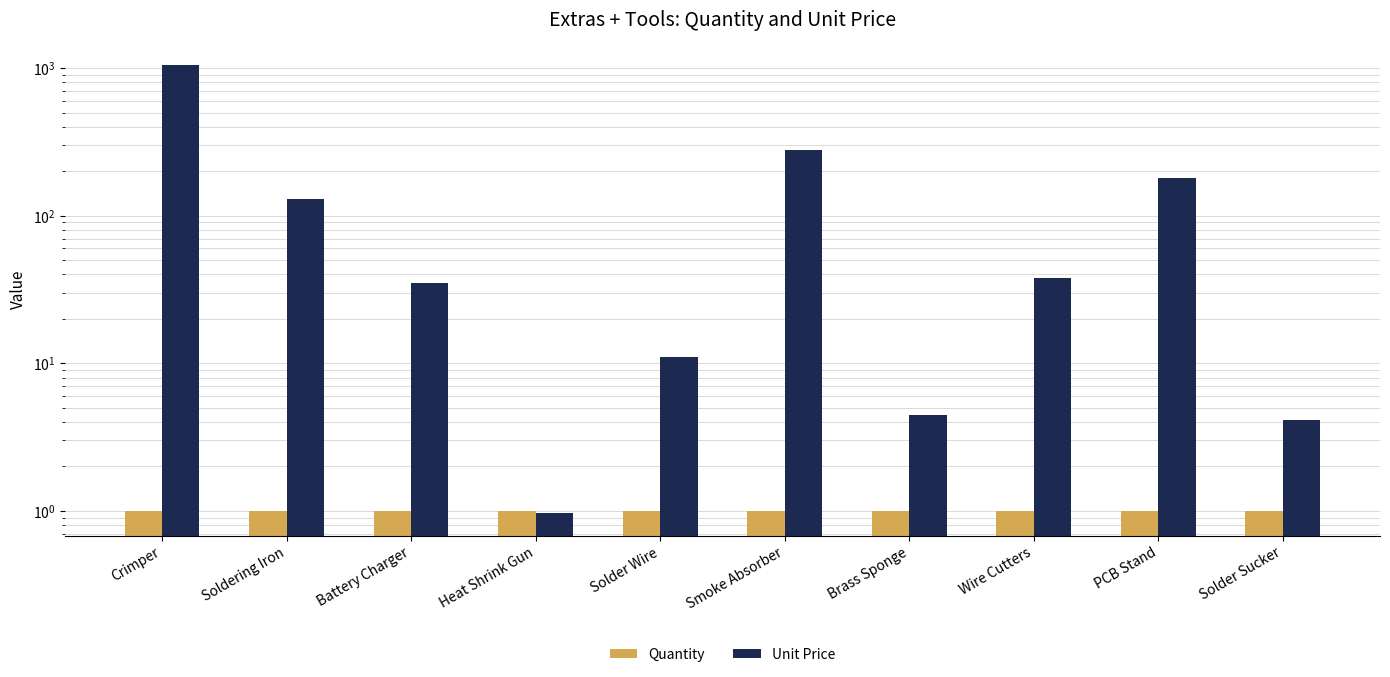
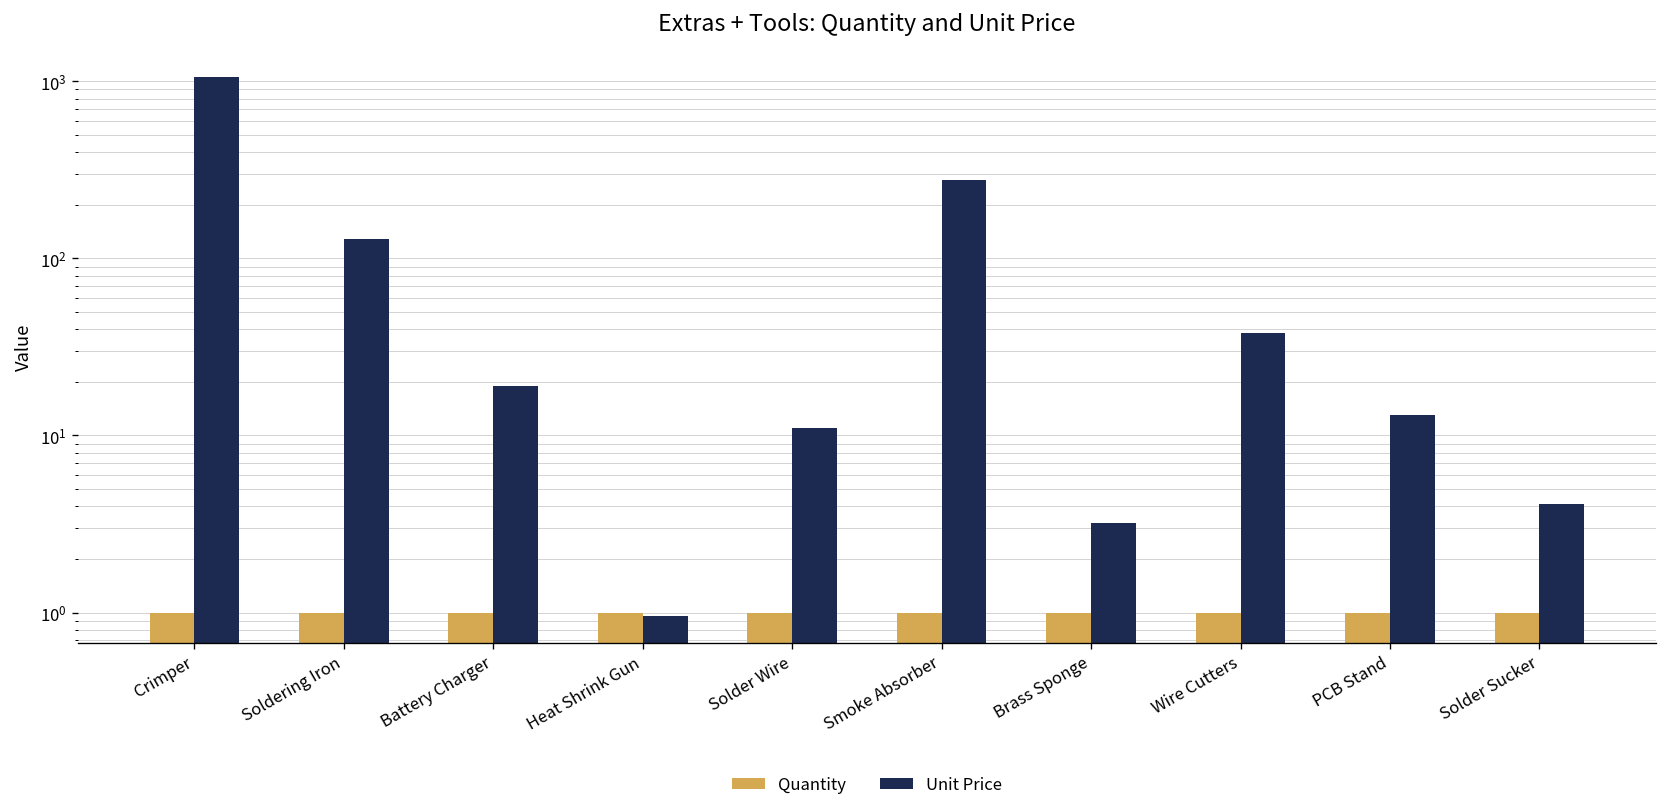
Unit Price, Battery Charger: 35 -> 19
Unit Price, Brass Sponge: 4.5 -> 3.2
Unit Price, PCB Stand: 180 -> 13
